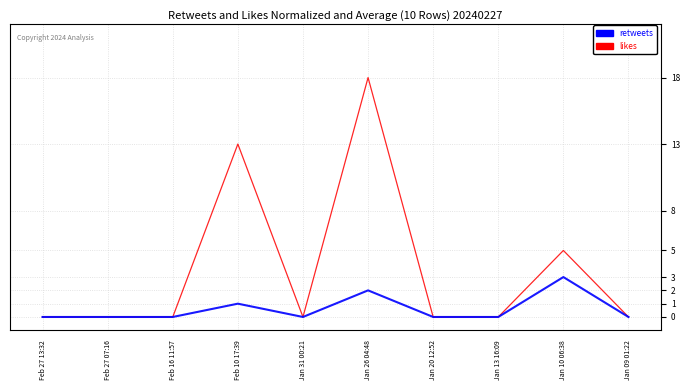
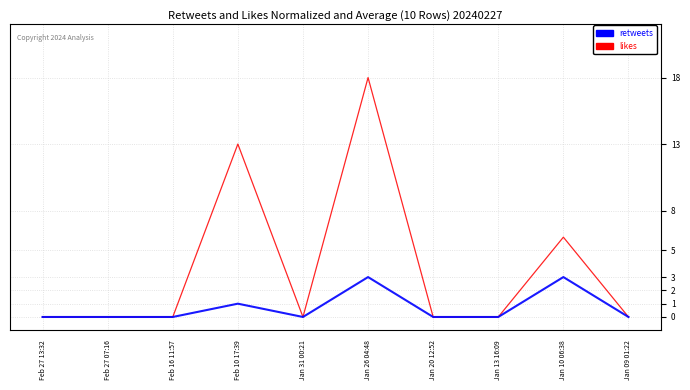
retweets, Jan 26 04:48: 2 -> 3
likes, Jan 10 06:38: 5 -> 6
